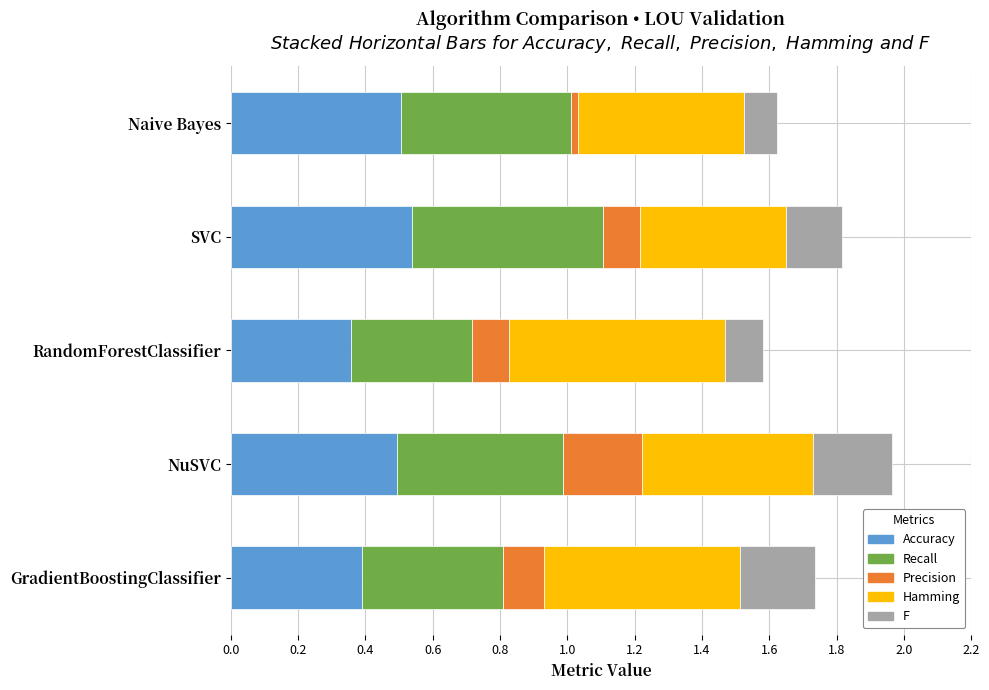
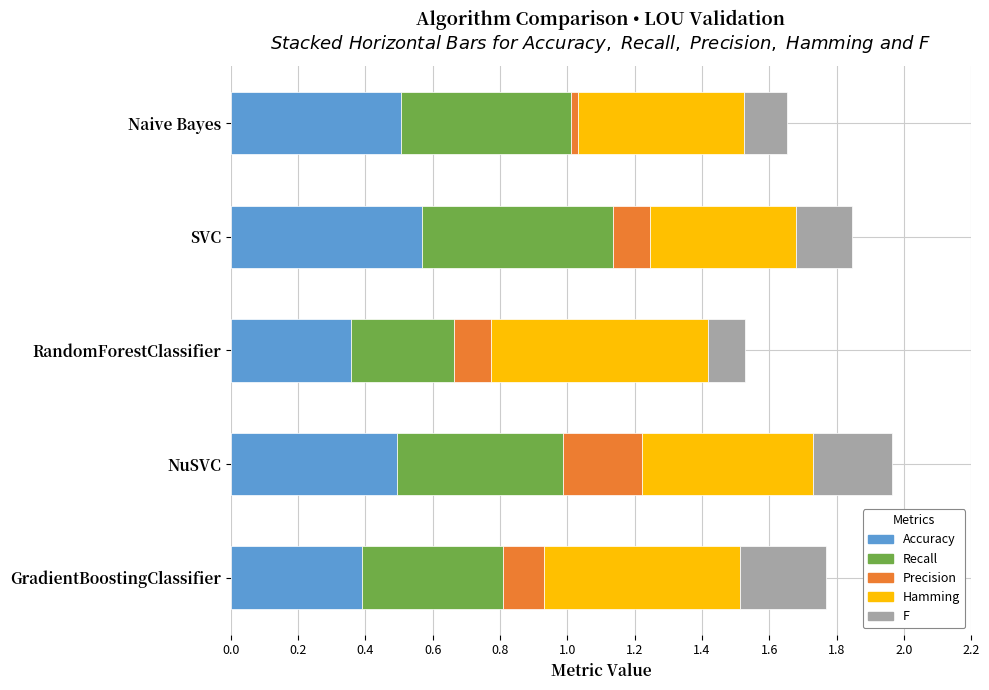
F, Naive Bayes: 0.10 -> 0.13
Accuracy, SVC: 0.54 -> 0.57
Recall, RandomForestClassifier: 0.36 -> 0.31
F, GradientBoostingClassifier: 0.22 -> 0.26
